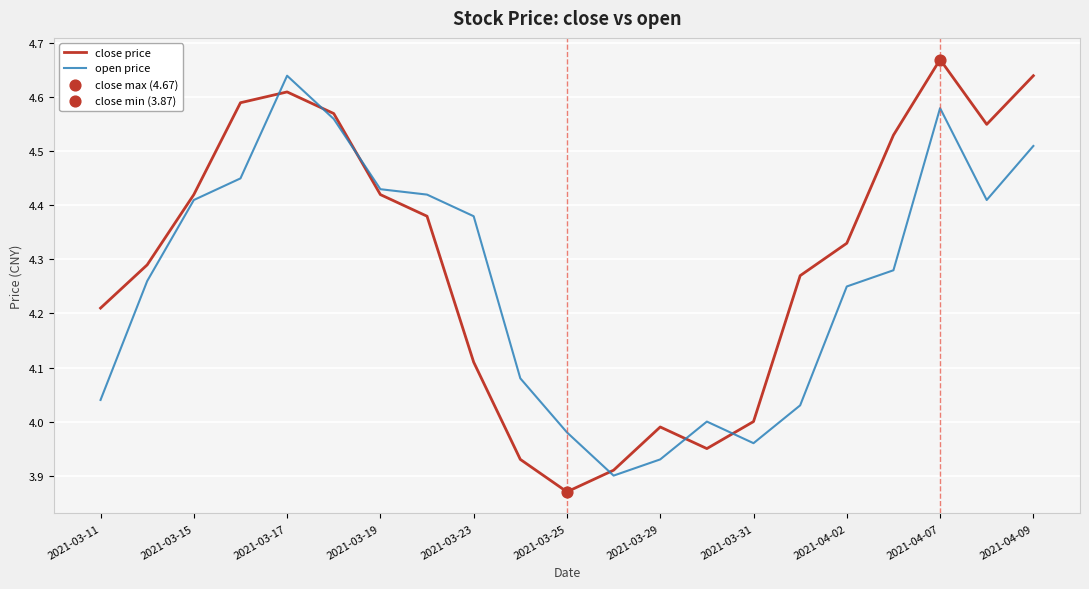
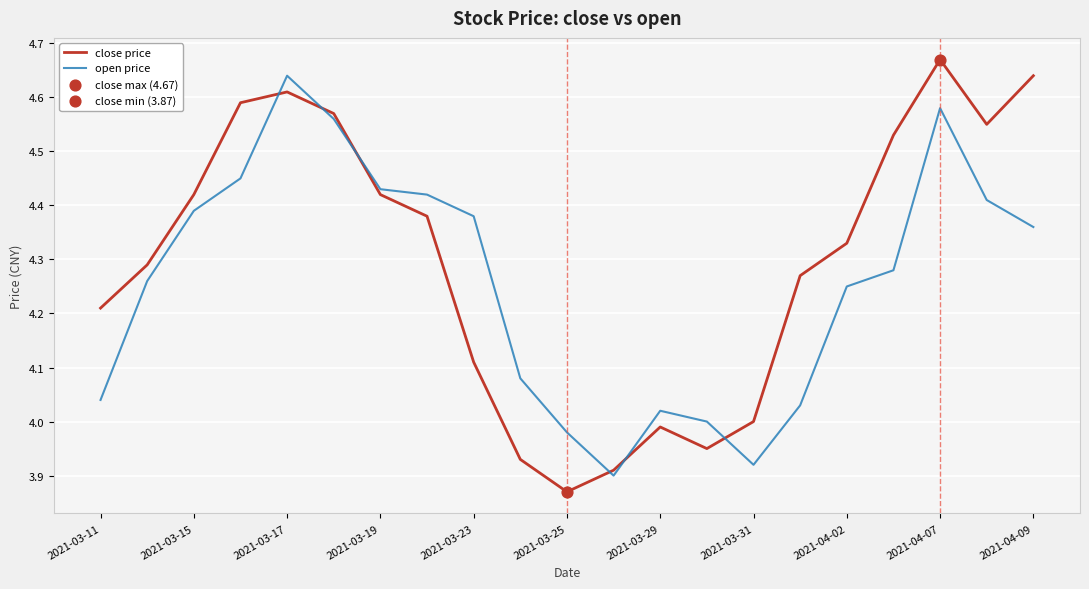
open price, 2021-03-15: 4.41 -> 4.39
open price, 2021-03-29: 3.93 -> 4.02
open price, 2021-03-31: 3.96 -> 3.92
open price, 2021-04-09: 4.51 -> 4.36
